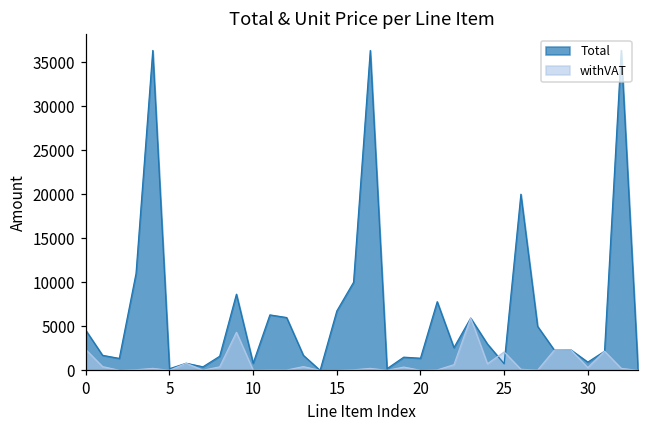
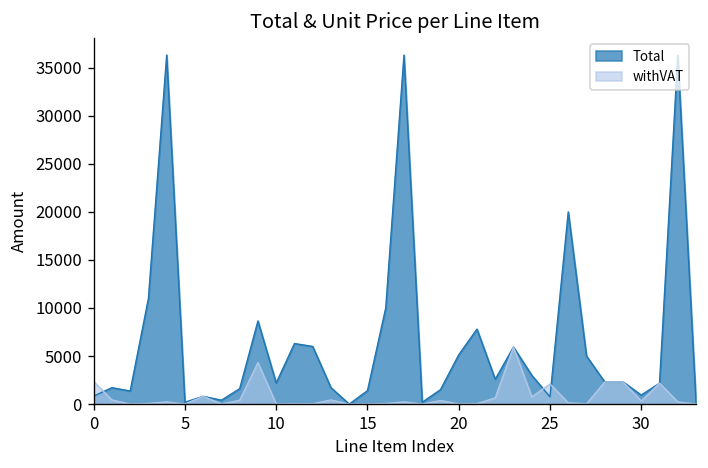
Total, 0: 5000 -> 1000
Total, 10: 1000 -> 2000
Total, 15: 7000 -> 1000
Total, 20: 1000 -> 5000
